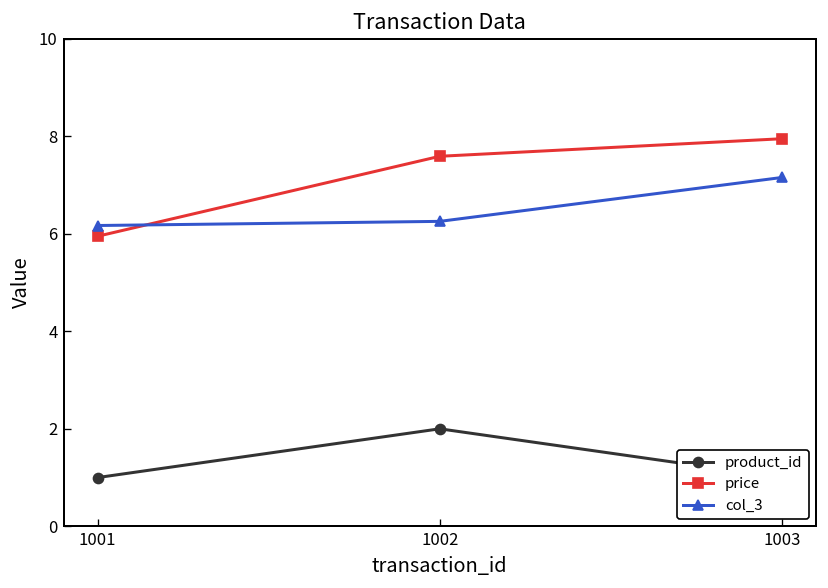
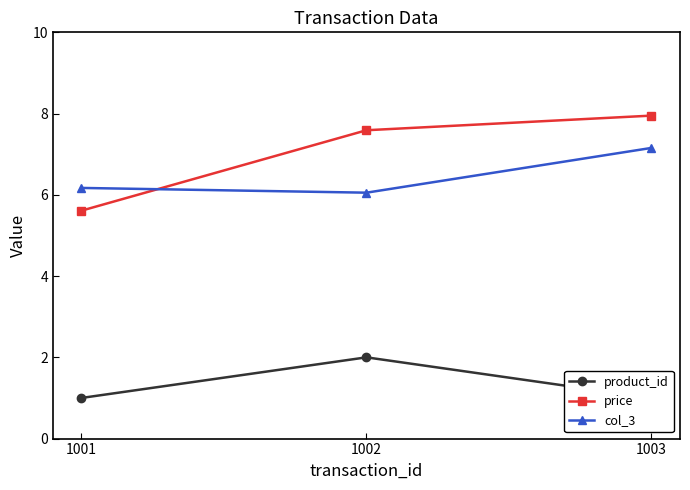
price, 1001: 6.0 -> 5.6
col_3, 1002: 6.3 -> 6.1
